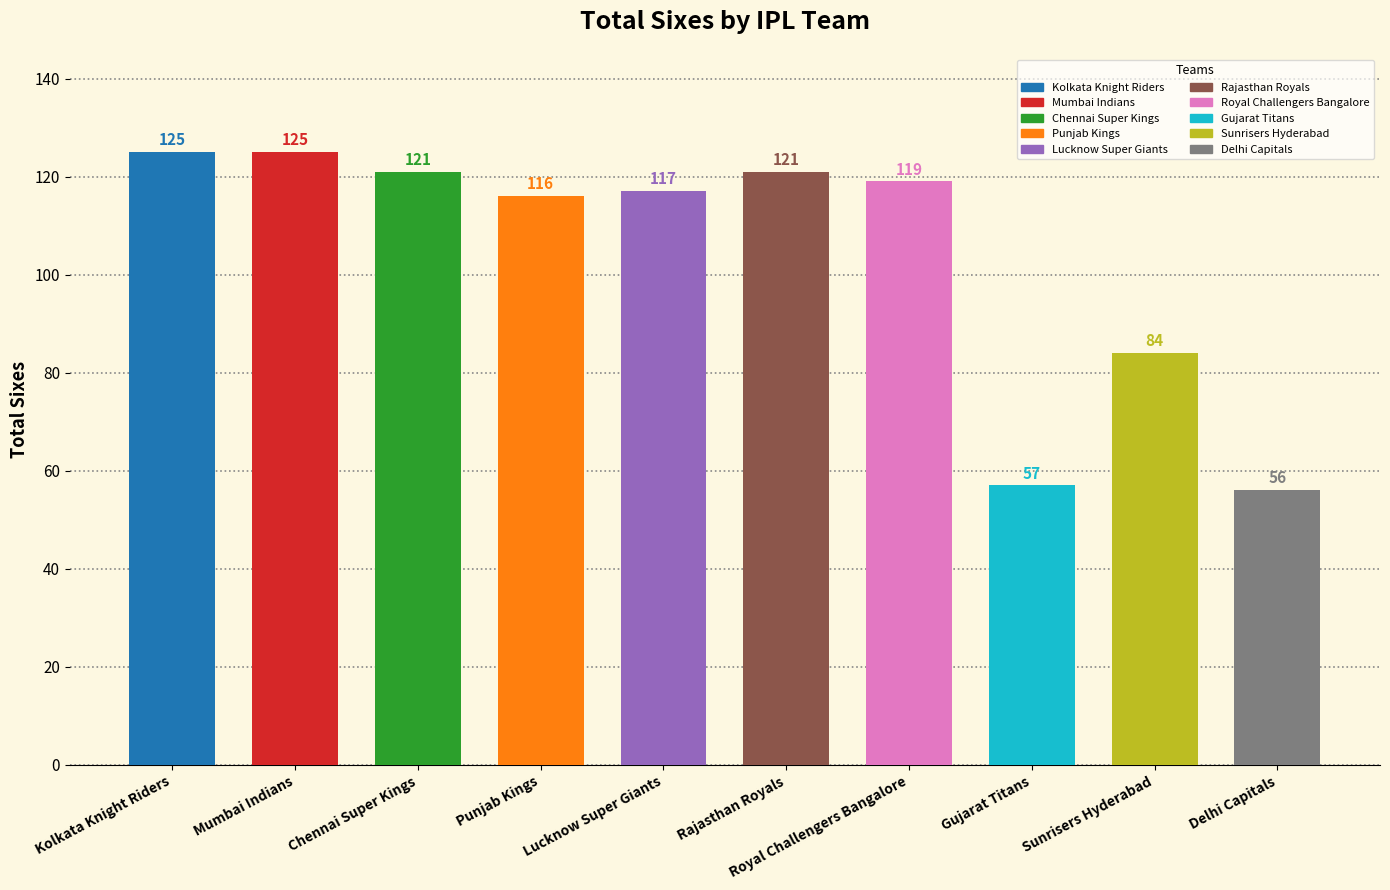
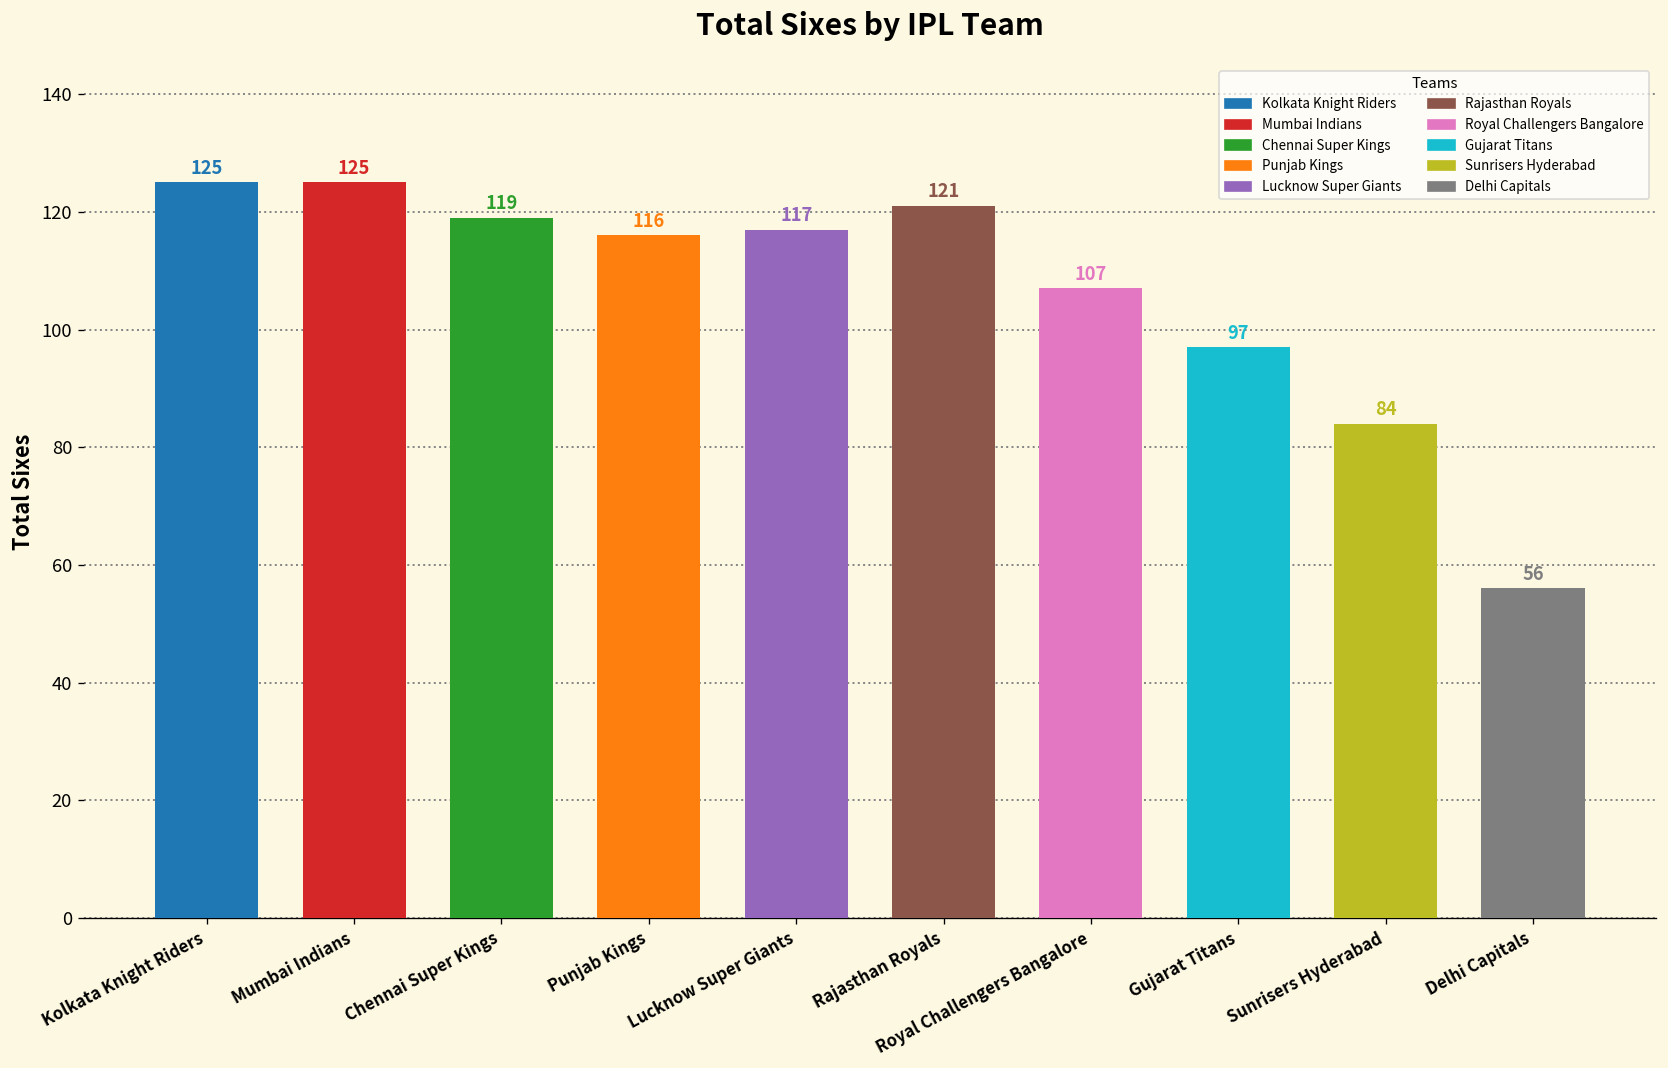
Chennai Super Kings: 121 -> 119
Royal Challengers Bangalore: 119 -> 107
Gujarat Titans: 57 -> 97
